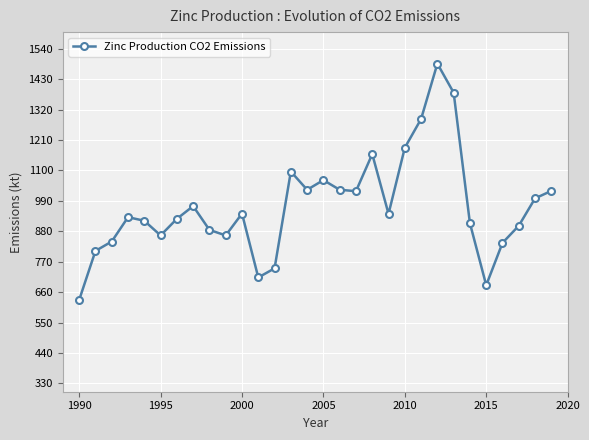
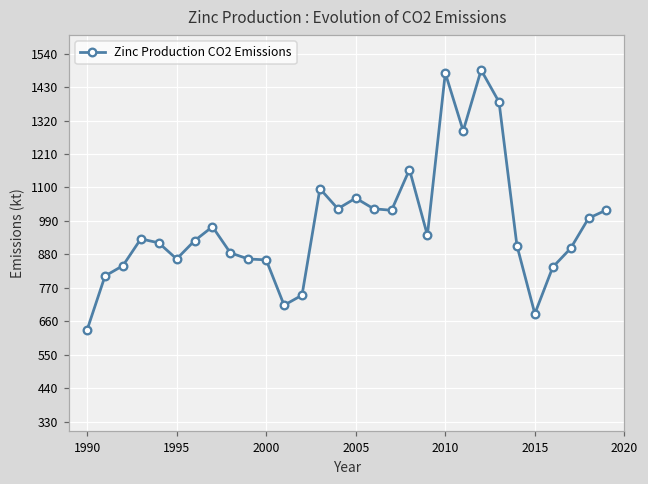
2000: 940 -> 860
2010: 1180 -> 1480
